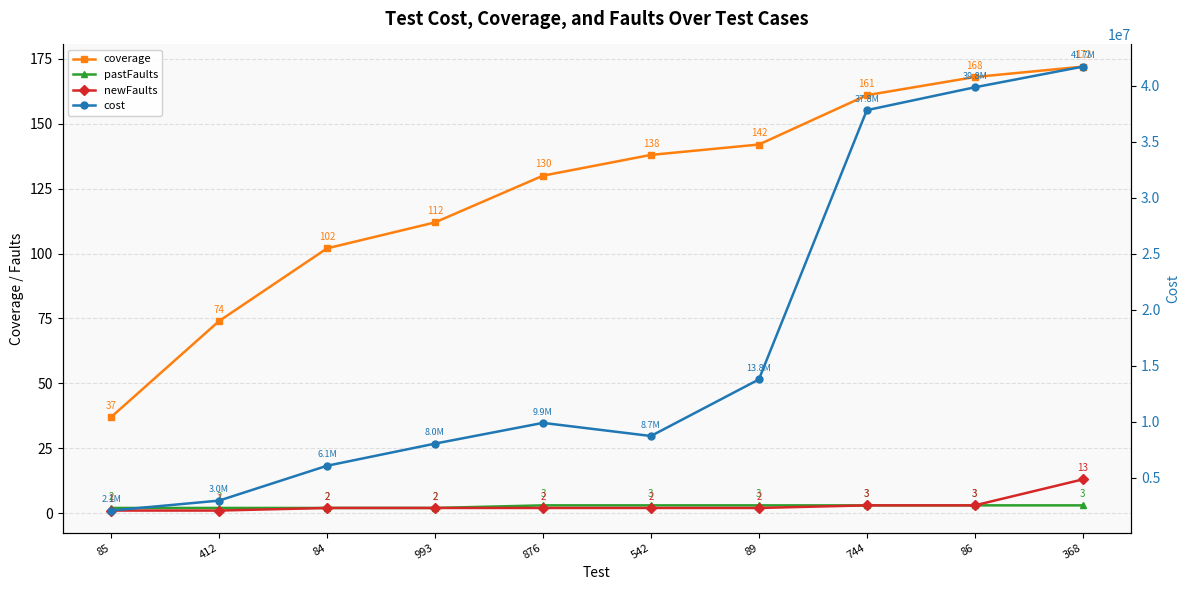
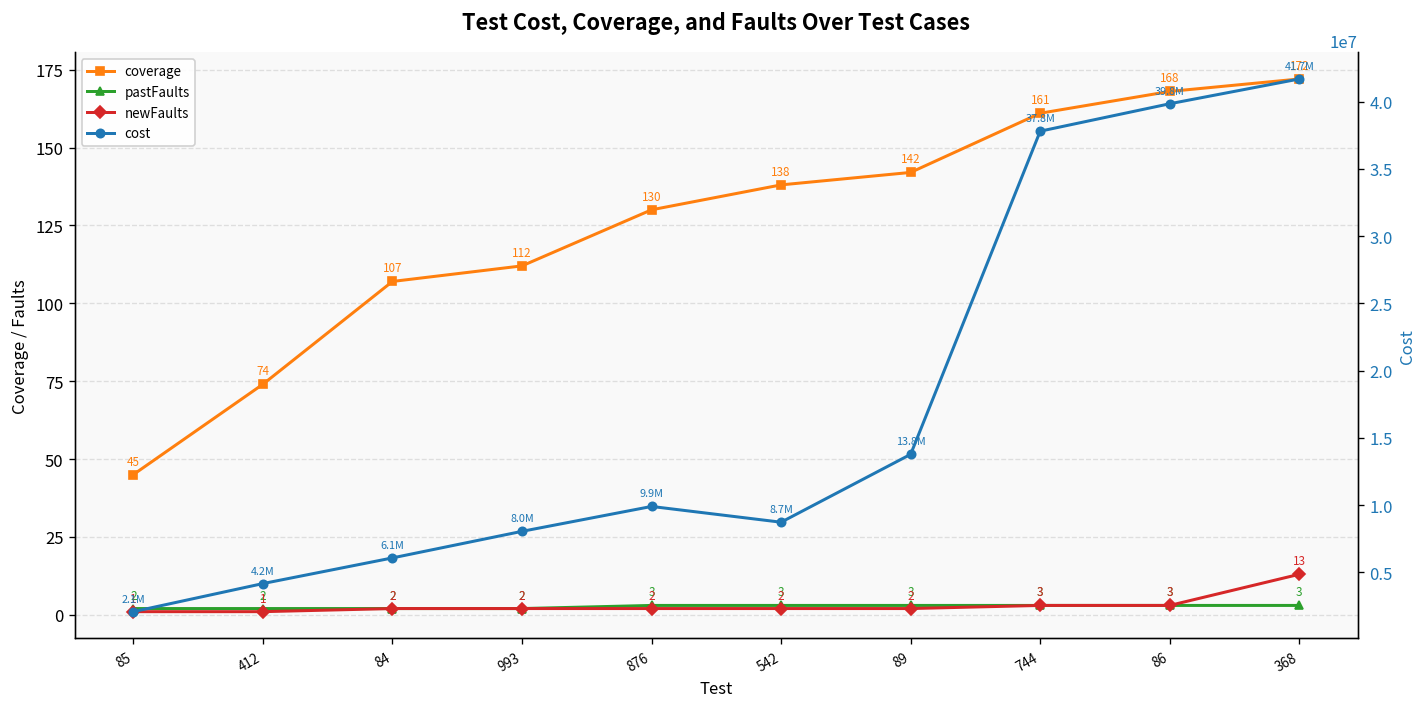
coverage, 85: 37 -> 45
coverage, 84: 102 -> 107
cost, 412: 3.0M -> 4.2M
